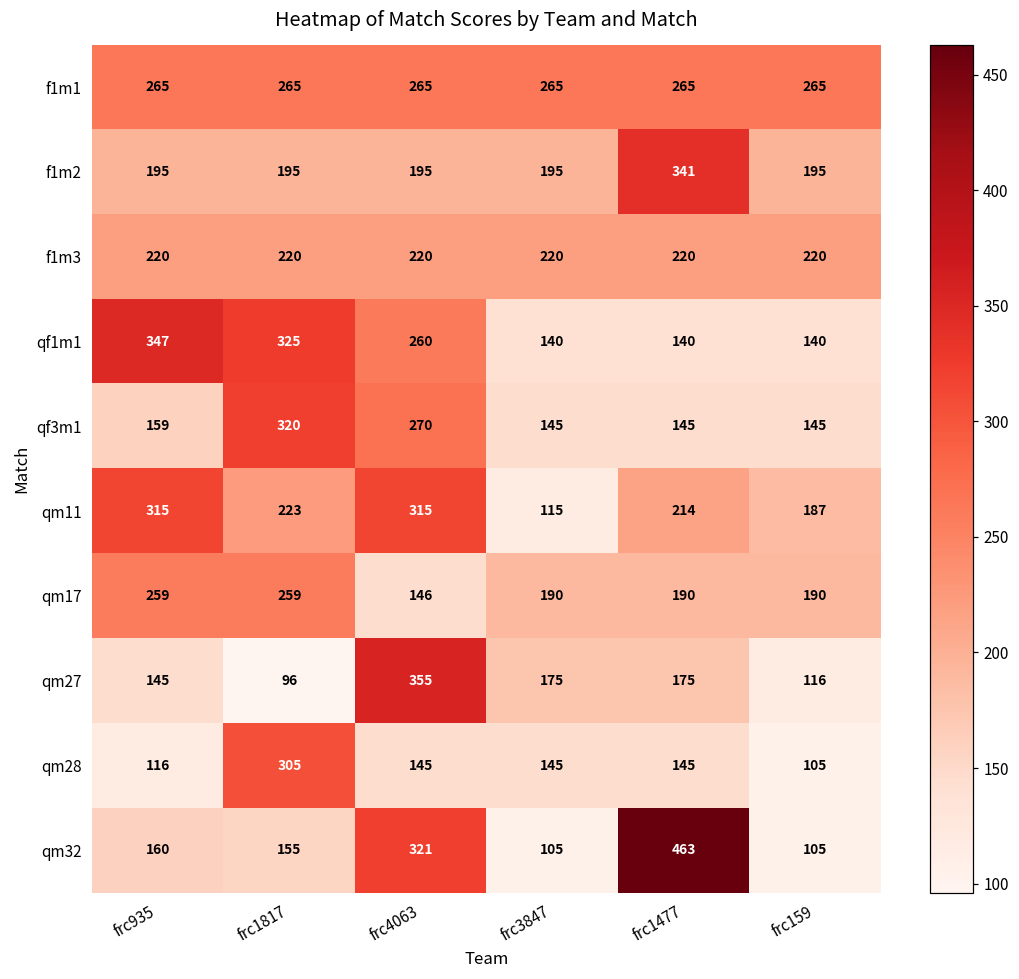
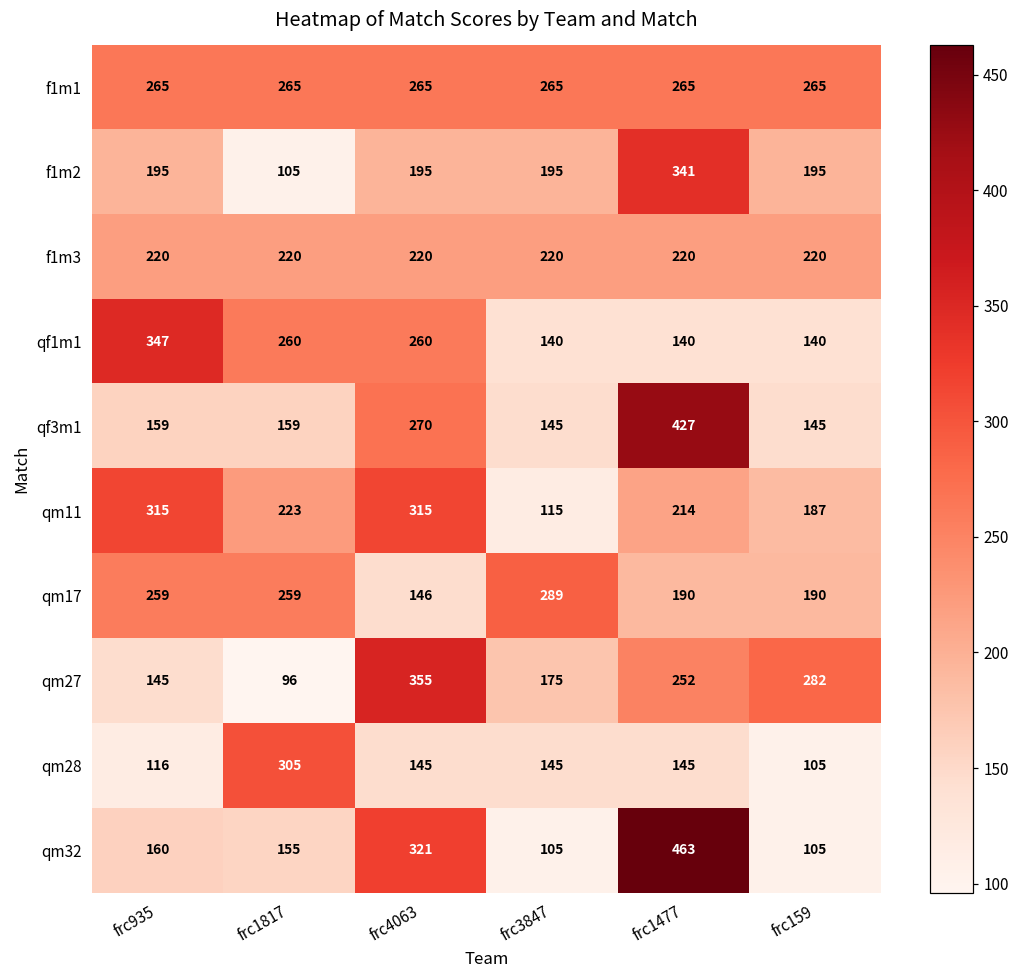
f1m2, frc1817: 195 -> 105
qf1m1, frc1817: 325 -> 260
qf3m1, frc1817: 320 -> 159
qf3m1, frc1477: 145 -> 427
qm17, frc3847: 190 -> 289
qm27, frc1477: 175 -> 252
qm27, frc159: 116 -> 282
